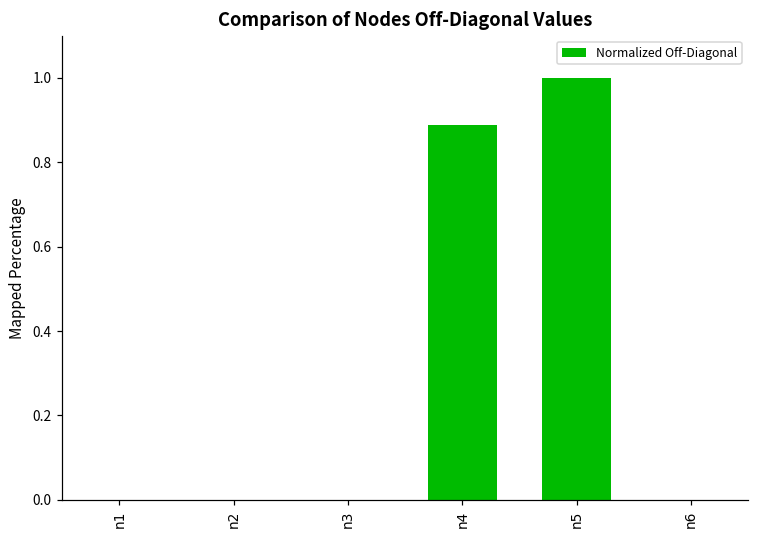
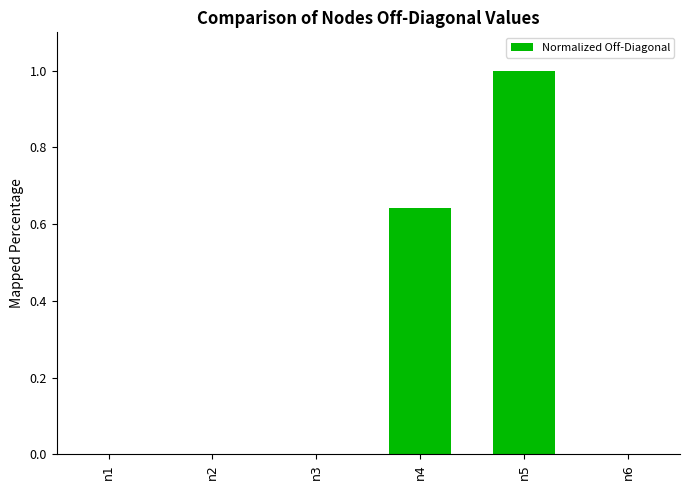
n4: 0.89 -> 0.64
